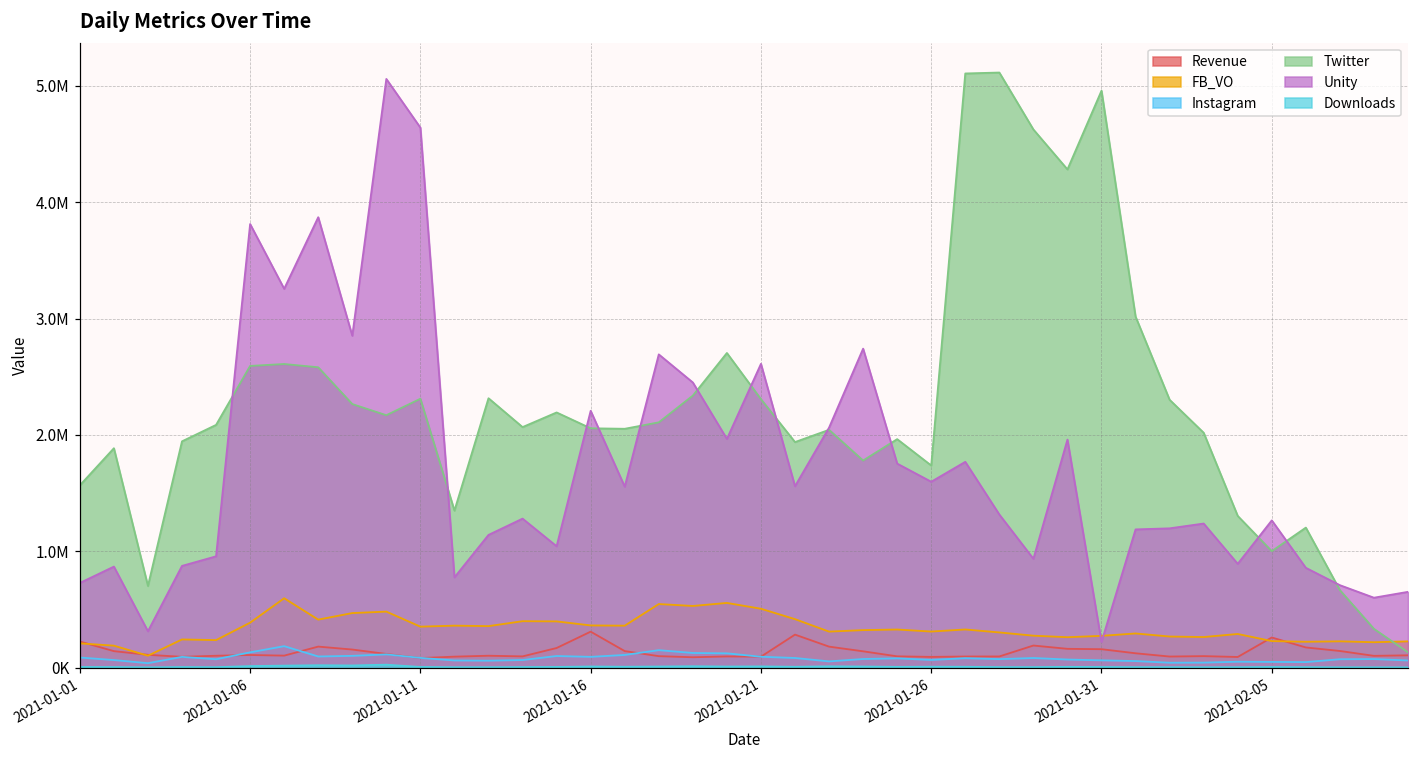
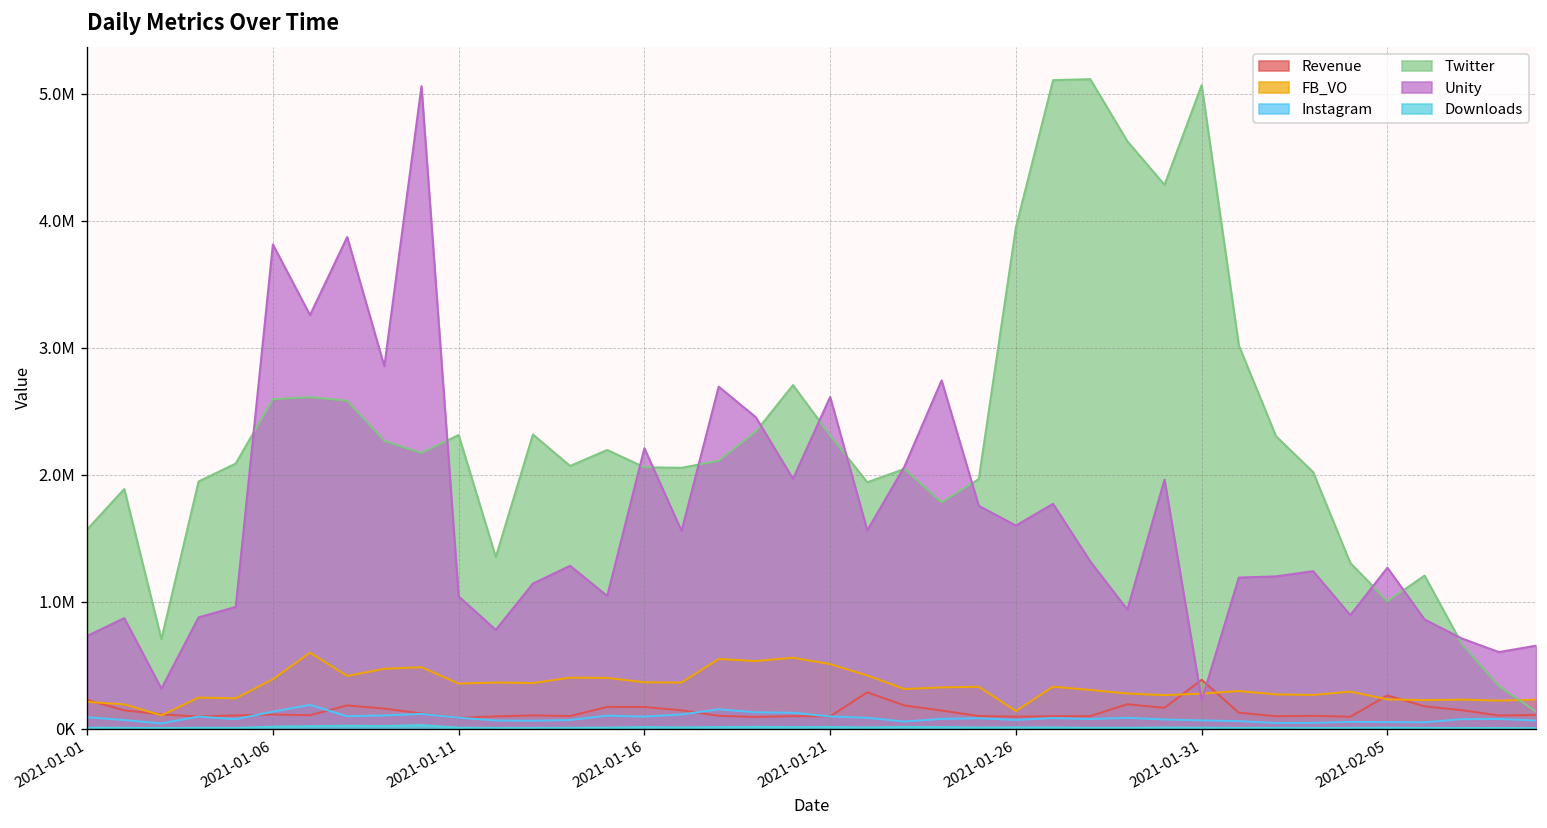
Unity, 2021-01-11: 4640000 -> 1040000
Revenue, 2021-01-16: 310000 -> 170000
FB_VO, 2021-01-26: 310000 -> 140000
Twitter, 2021-01-26: 1740000 -> 3950000
Revenue, 2021-01-31: 160000 -> 380000
Twitter, 2021-01-31: 4960000 -> 5070000
